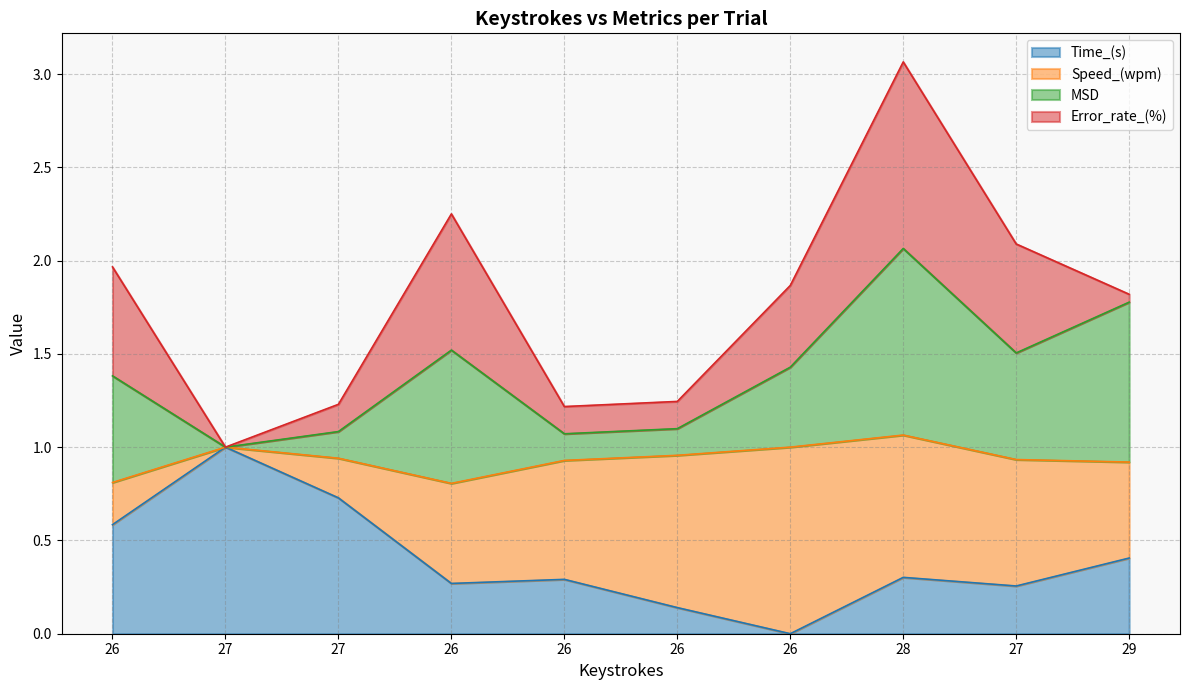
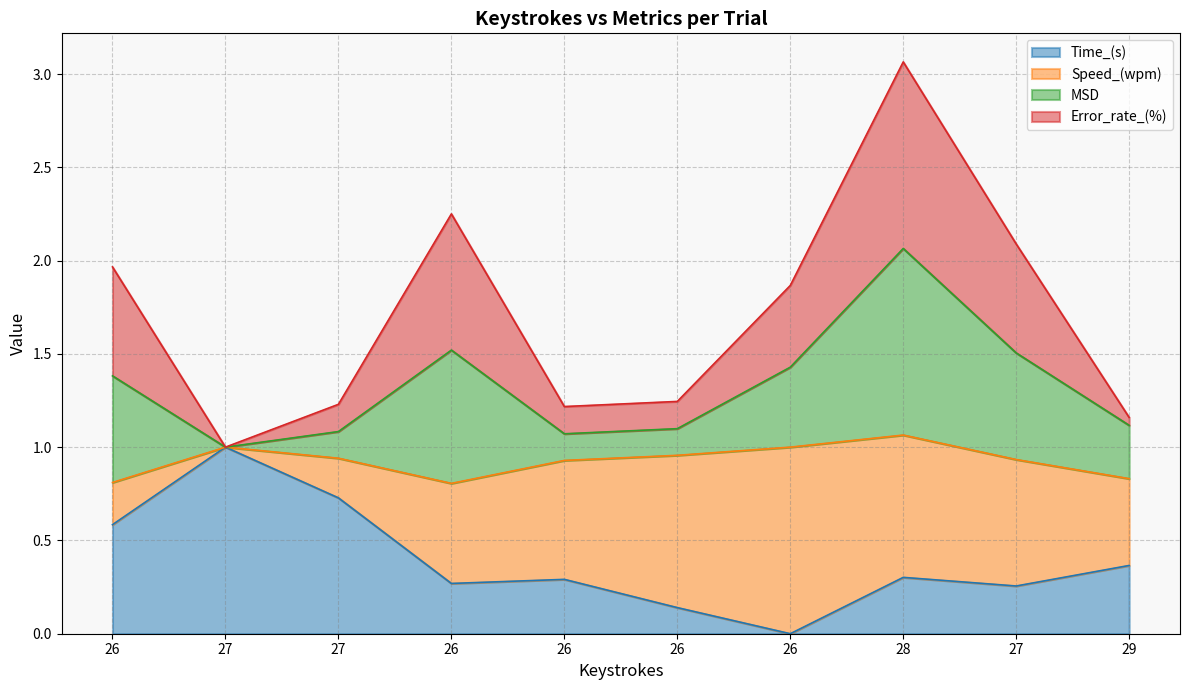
Time_(s), 29: 0.41 -> 0.37
Speed_(wpm), 29: 0.51 -> 0.47
MSD, 29: 0.86 -> 0.29
